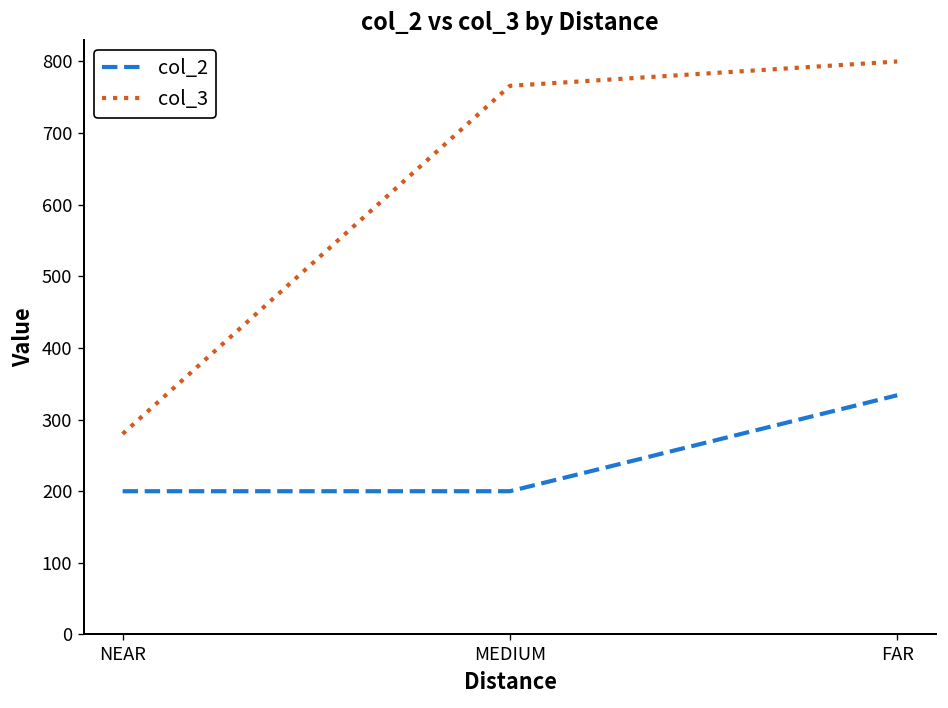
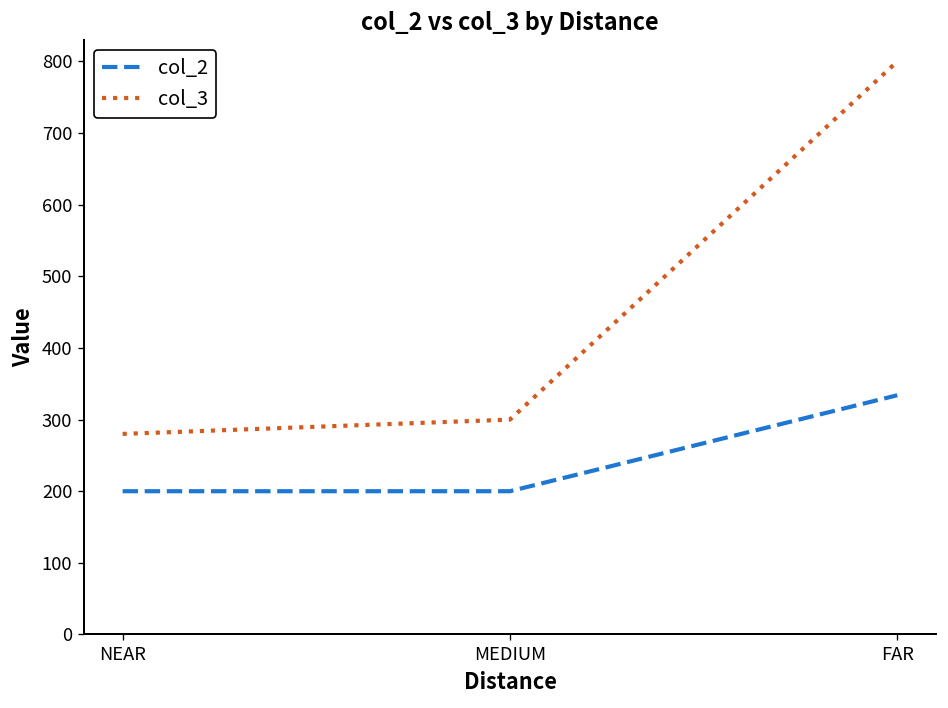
col_3, MEDIUM: 770 -> 300
